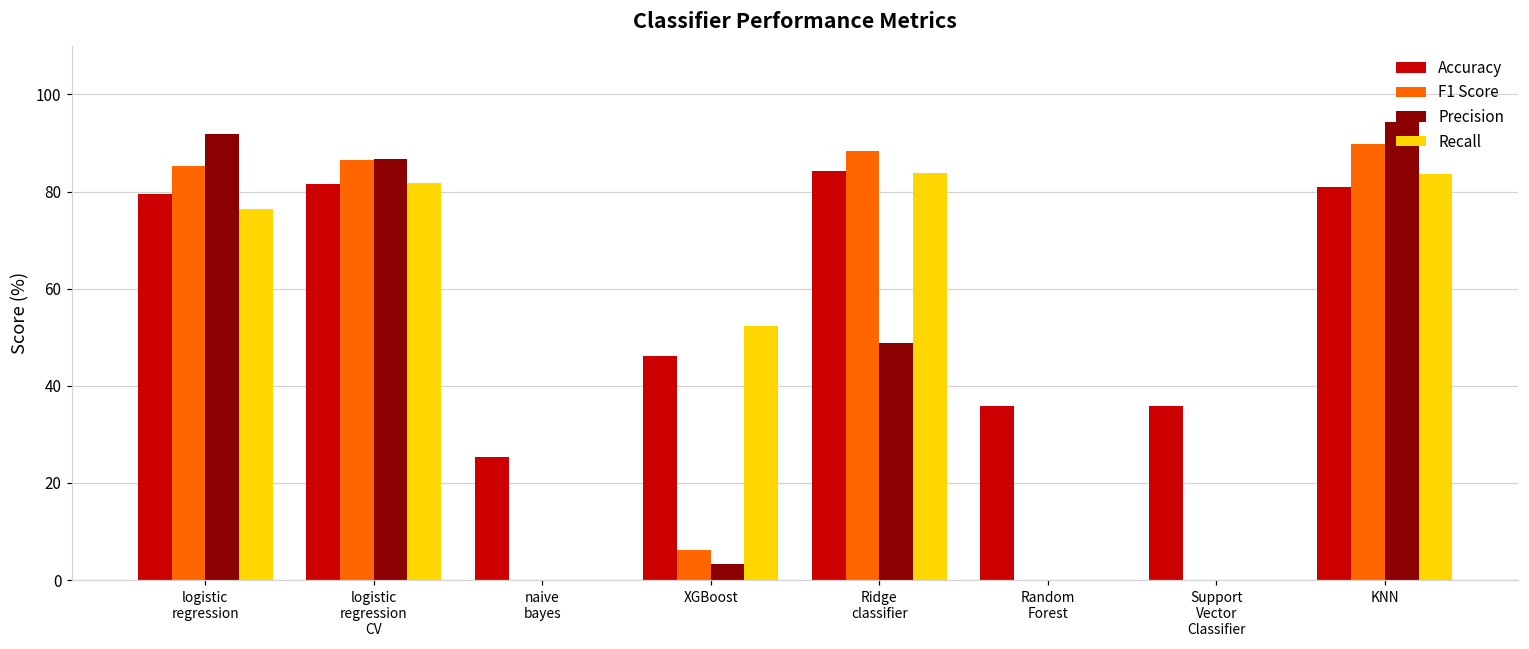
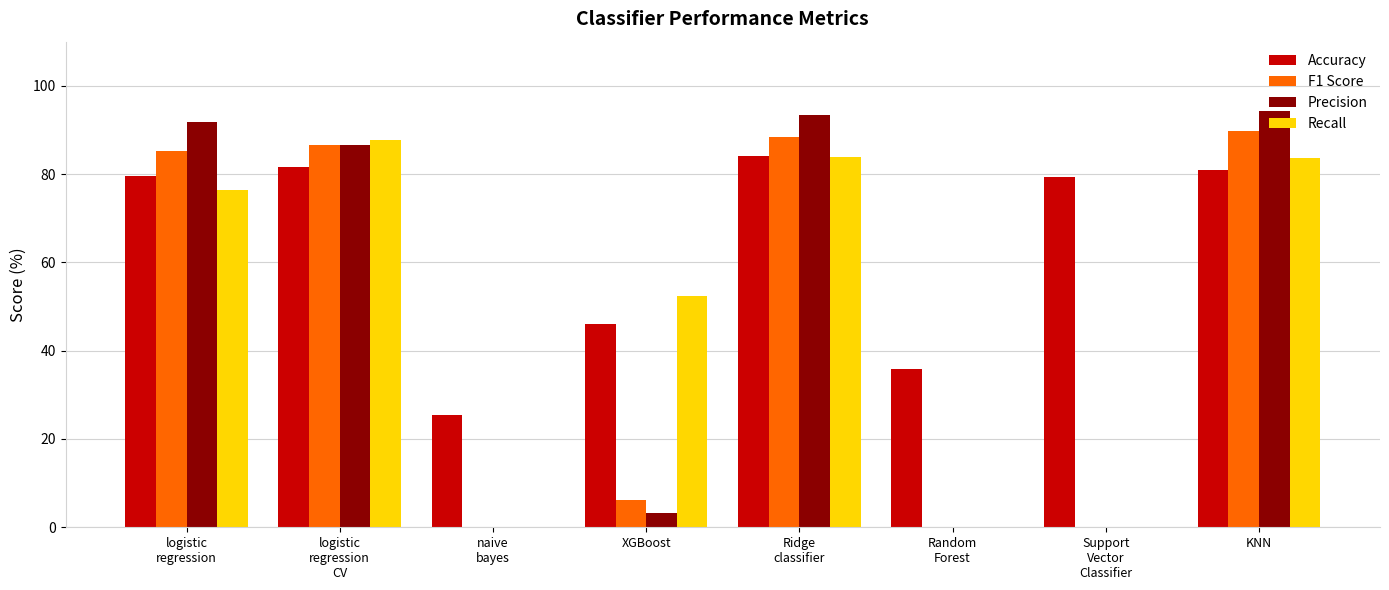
Recall, logistic regression CV: 82 -> 88
Precision, Ridge classifier: 49 -> 93
Accuracy, Support Vector Classifier: 36 -> 79
